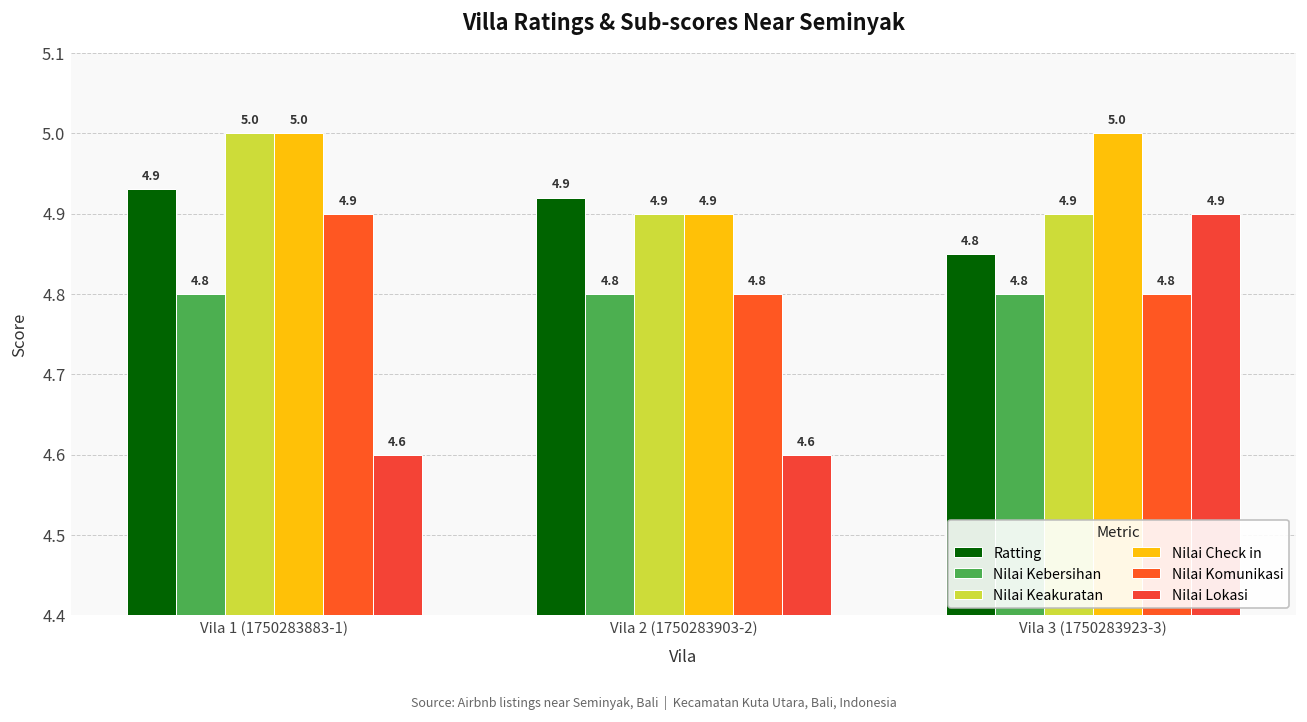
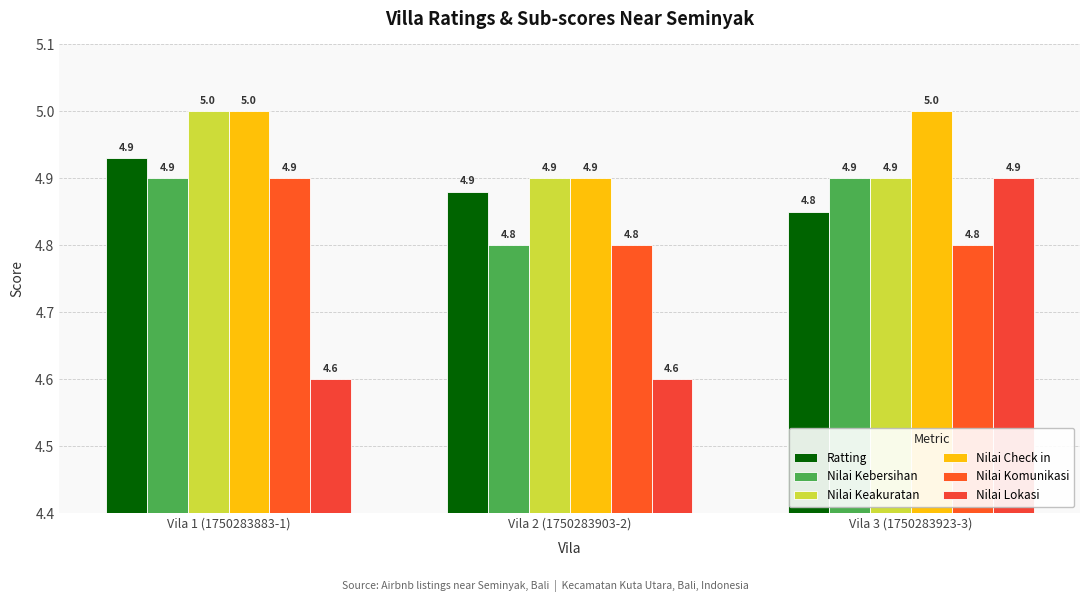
Nilai Kebersihan, Vila 1 (1750283883-1): 4.8 -> 4.9
Ratting, Vila 2 (1750283903-2): 4.92 -> 4.88
Nilai Kebersihan, Vila 3 (1750283923-3): 4.8 -> 4.9
